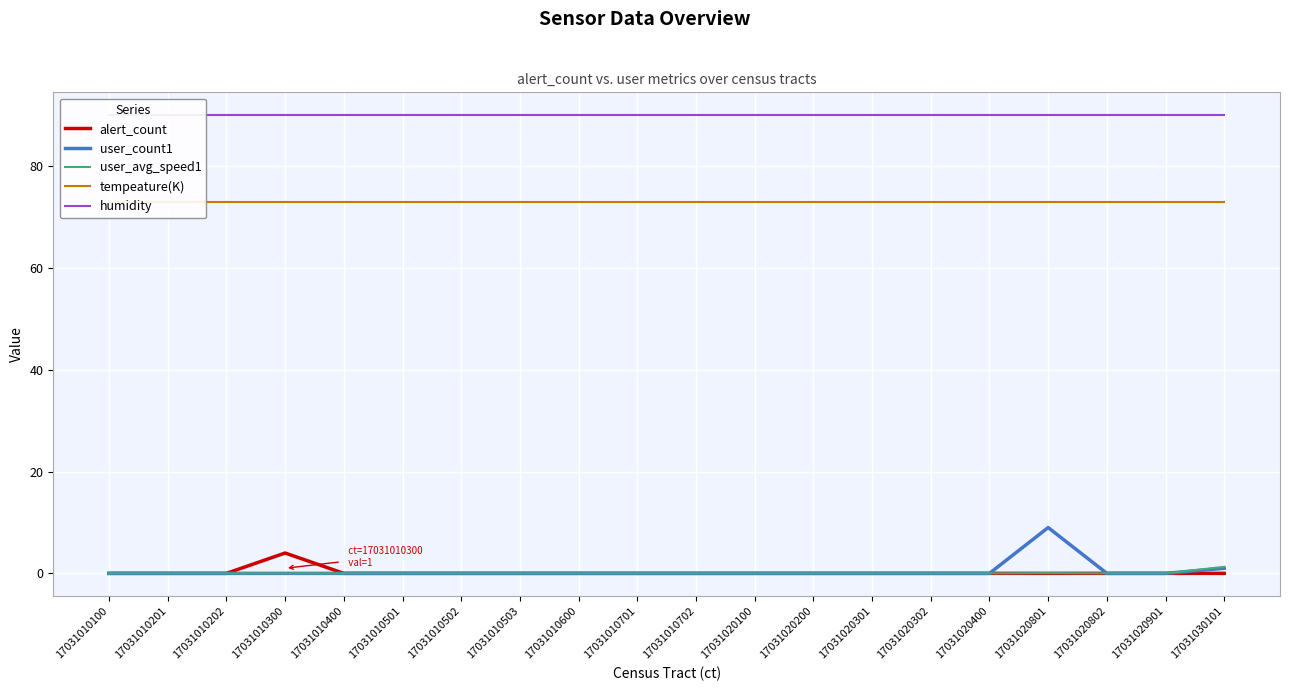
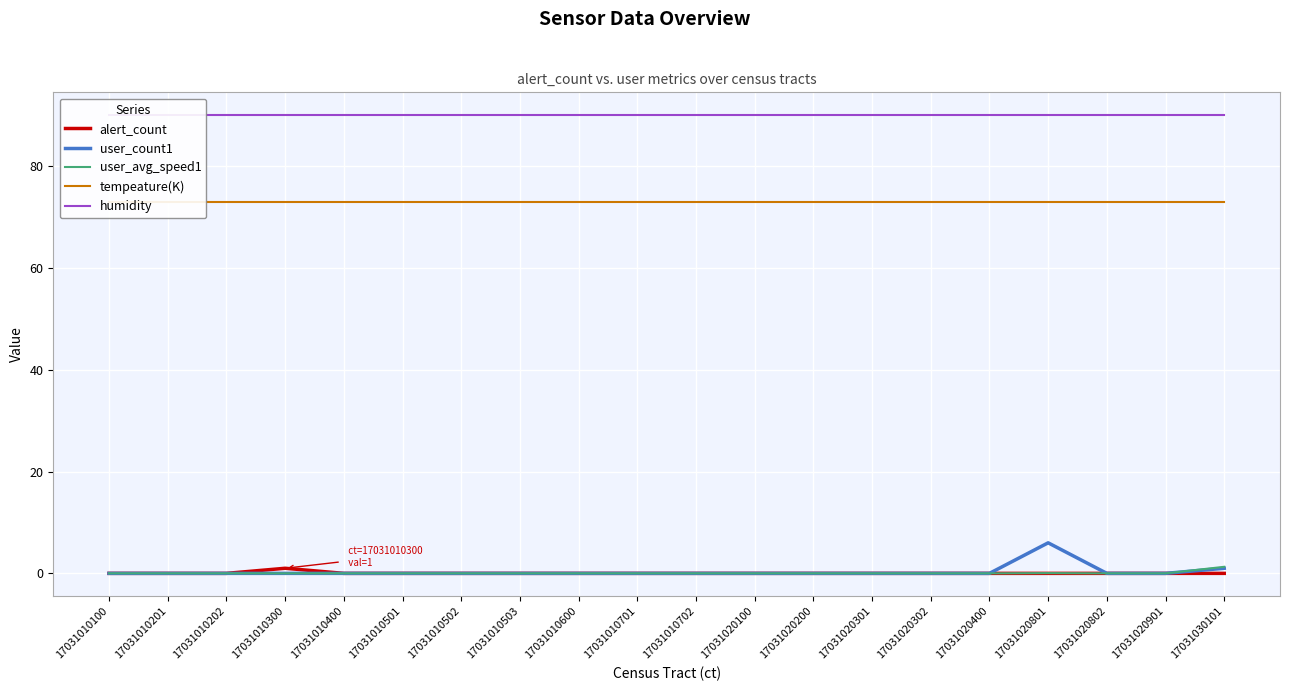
alert_count, 17031010300: 4 -> 1
user_count1, 17031020801: 9 -> 6
